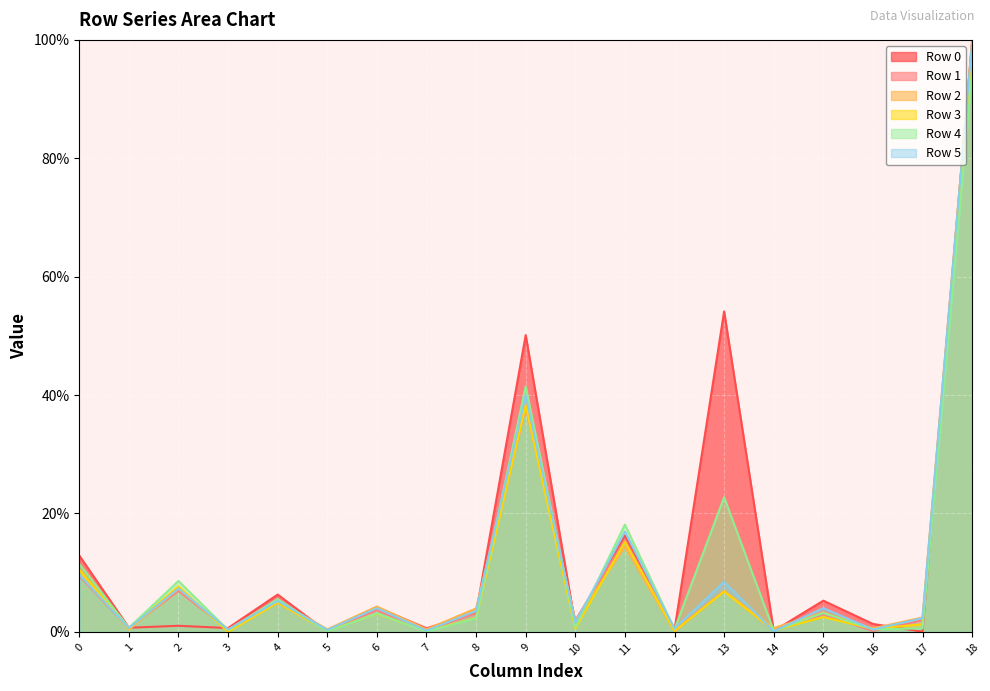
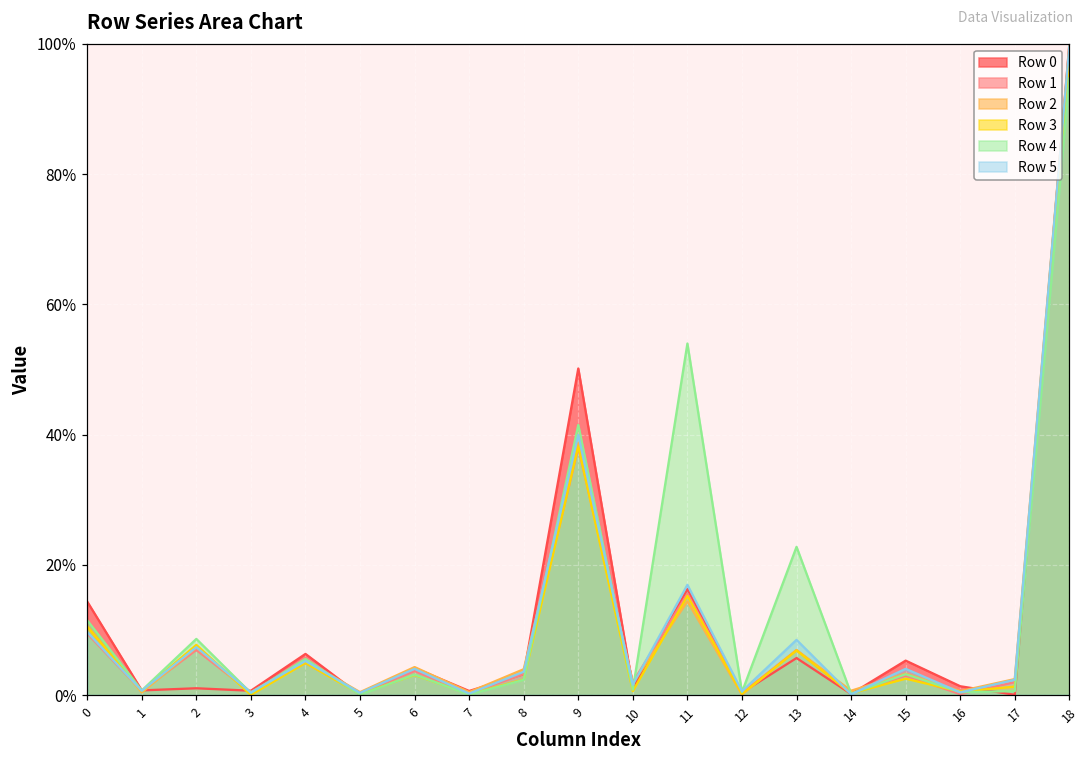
Row 0, 0: 13% -> 14%
Row 4, 11: 18% -> 54%
Row 0, 13: 54% -> 6%
